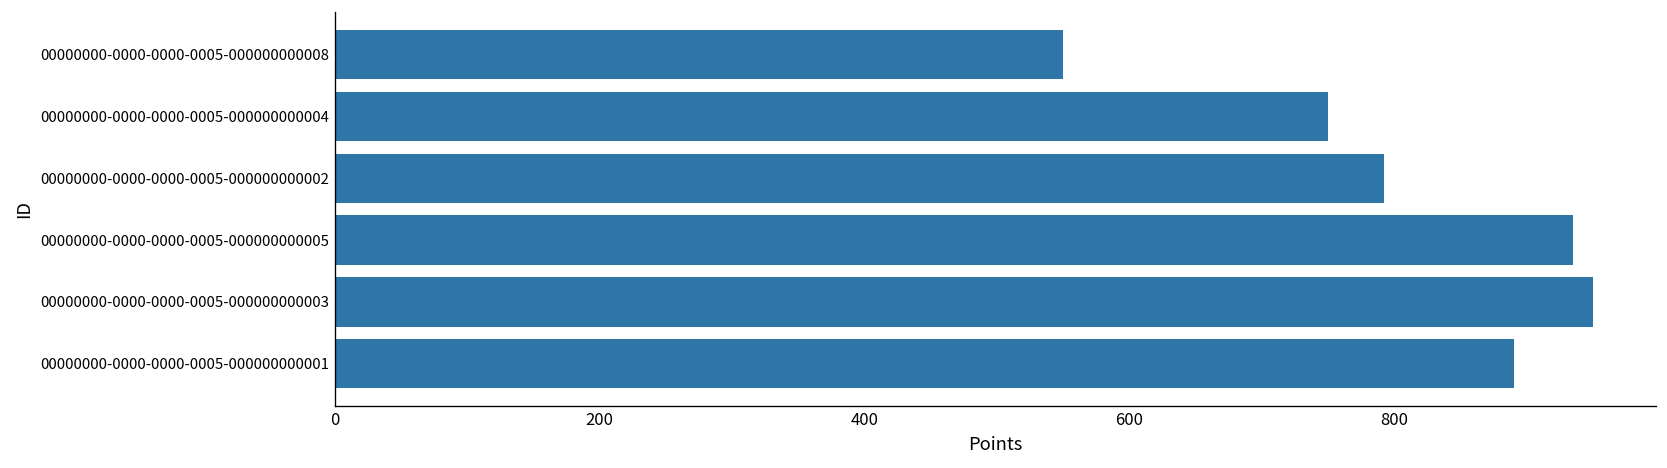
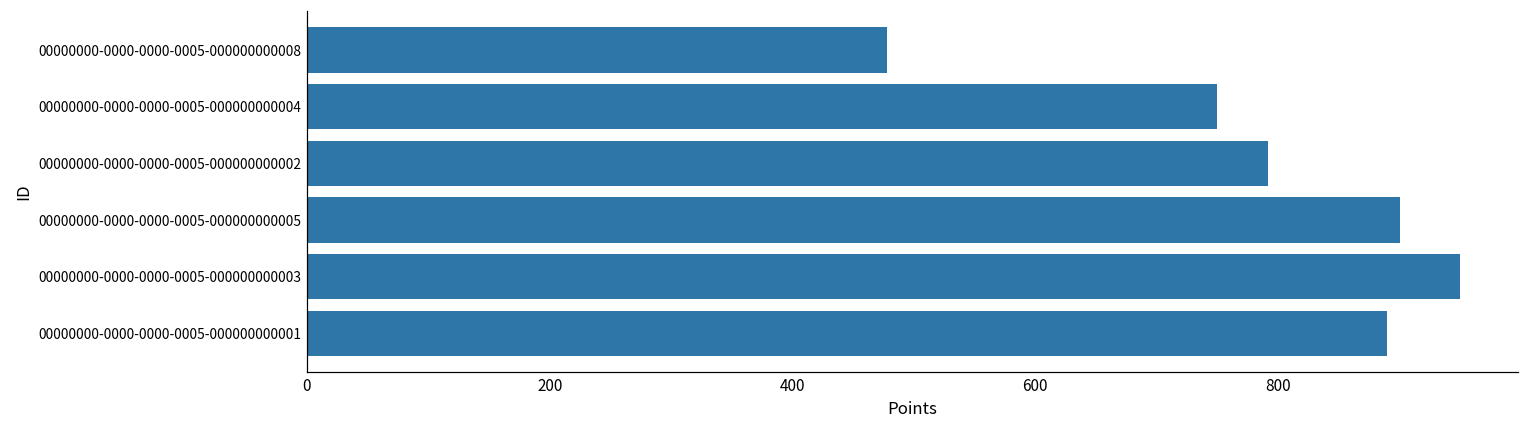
00000000-0000-0000-0005-000000000008: 550 -> 478
00000000-0000-0000-0005-000000000005: 935 -> 900
